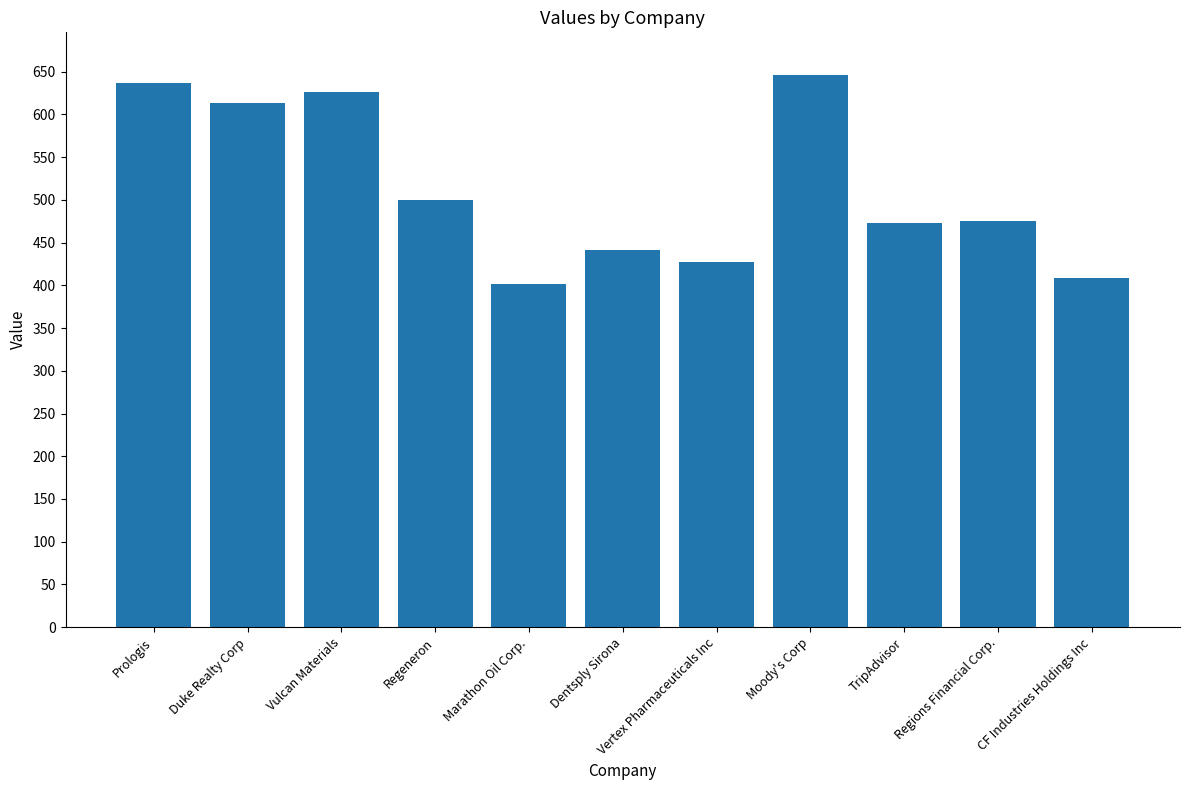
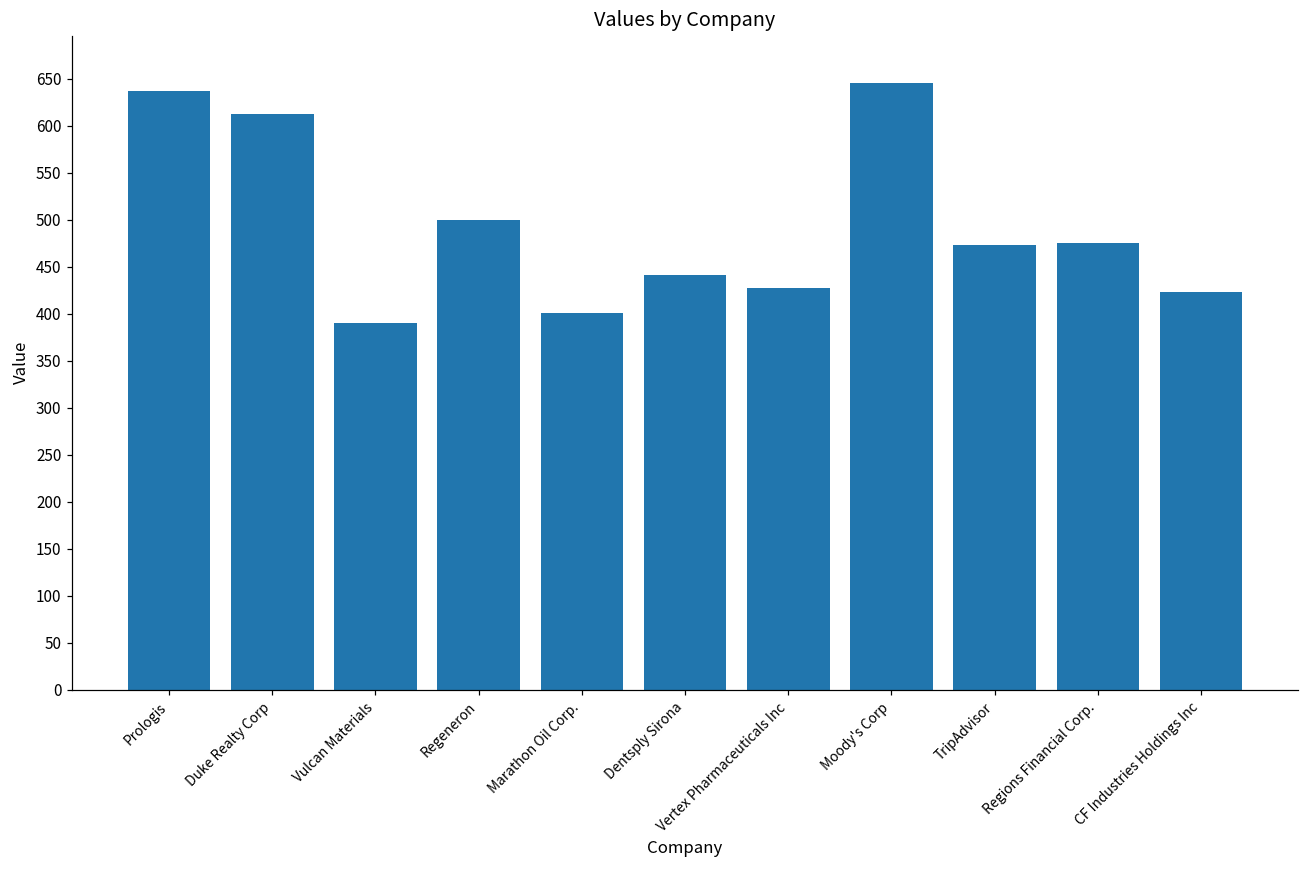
Vulcan Materials: 630 -> 390
CF Industries Holdings Inc: 410 -> 420
